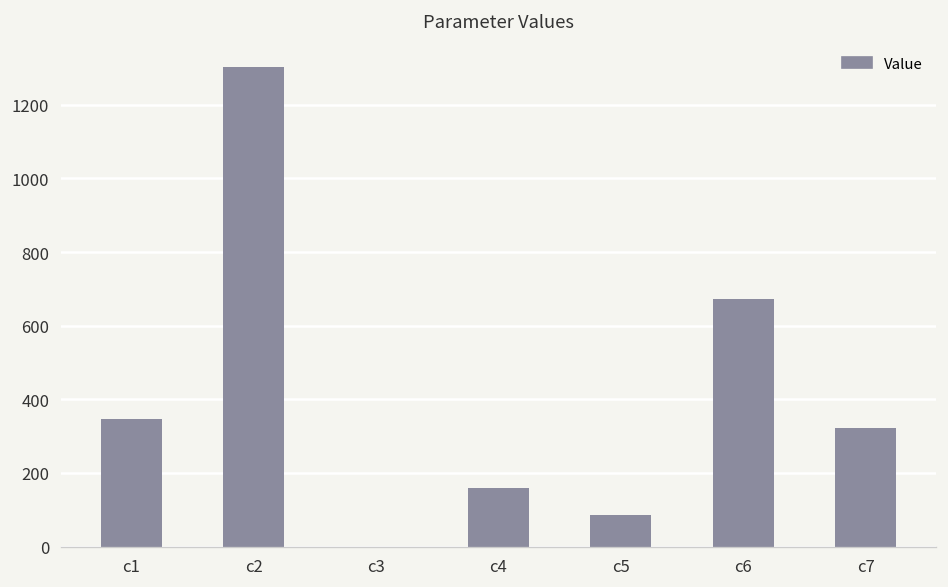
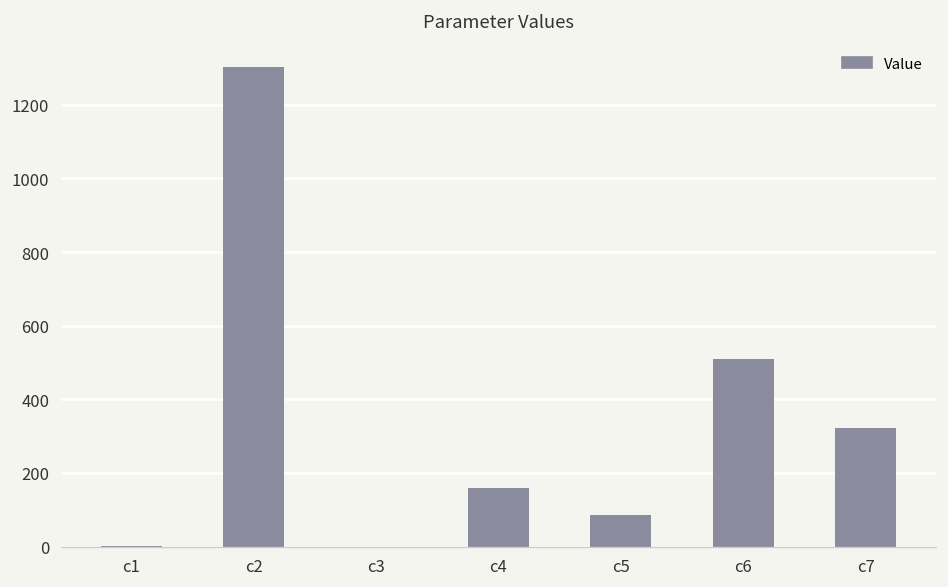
c1: 350 -> 0
c6: 670 -> 510
